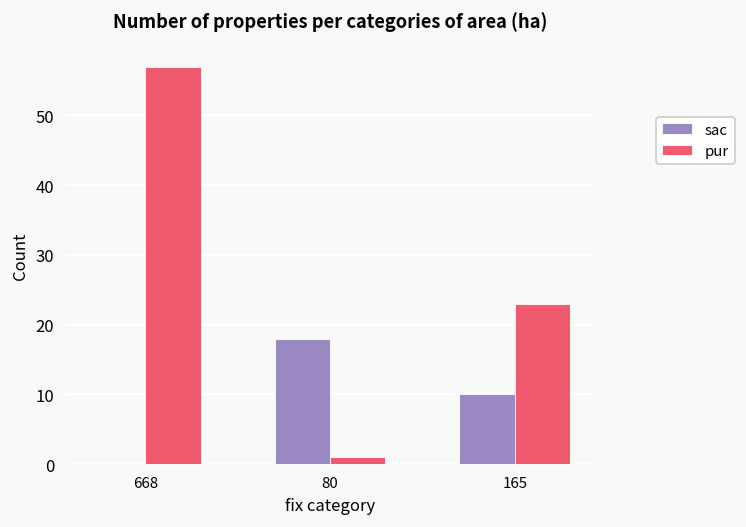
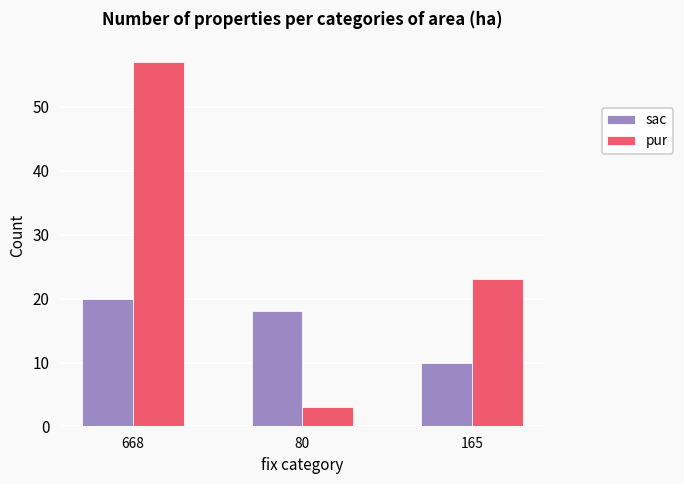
sac, 668: 0 -> 20
pur, 80: 1 -> 3
